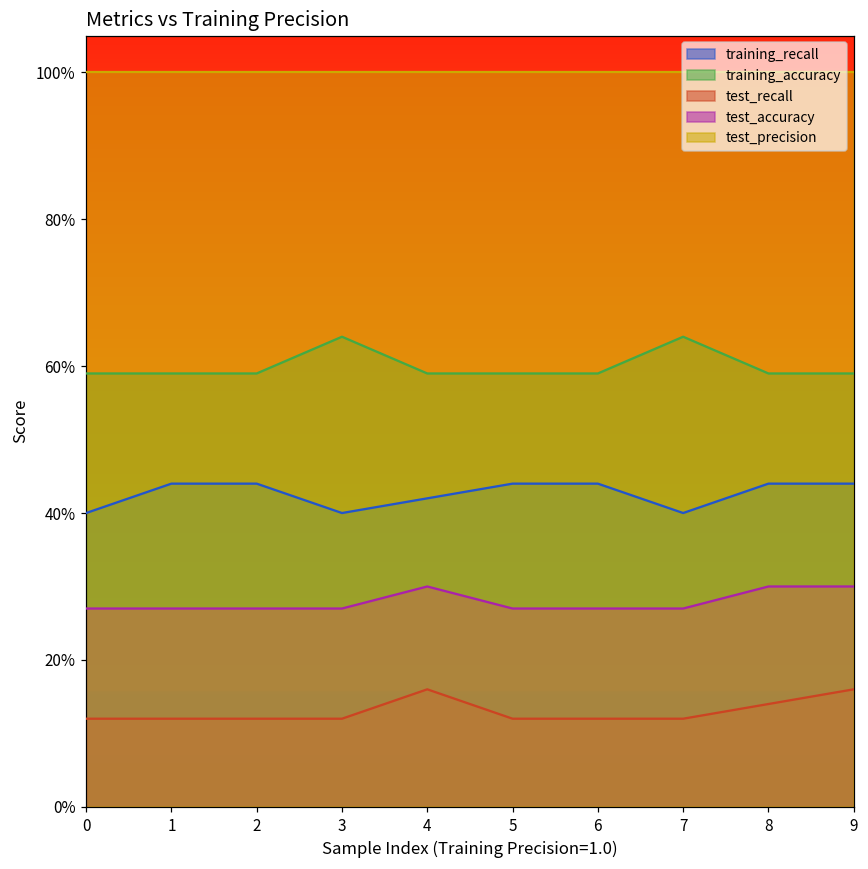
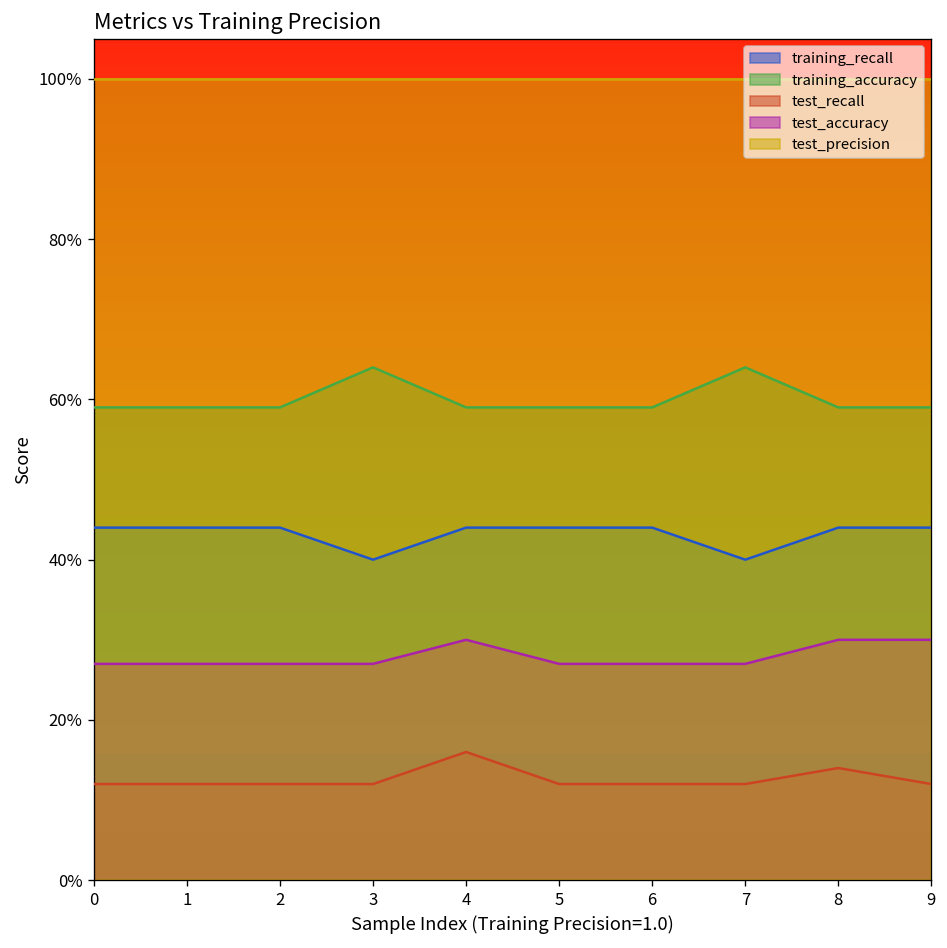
training_recall, 0: 40% -> 44%
training_recall, 4: 42% -> 44%
test_recall, 9: 16% -> 12%
